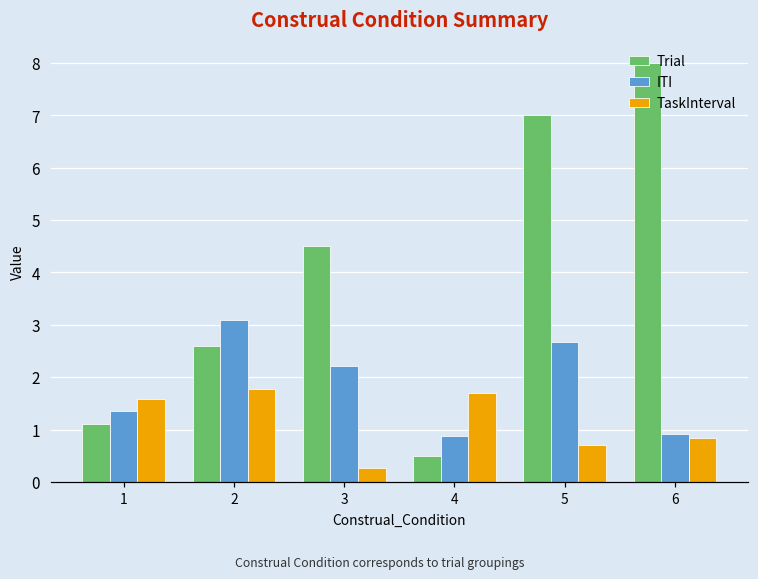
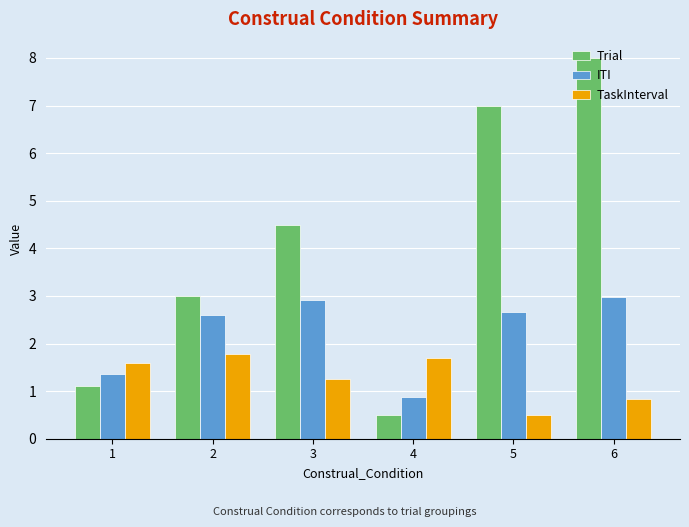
Trial, 2: 2.6 -> 3.0
ITI, 2: 3.1 -> 2.6
ITI, 3: 2.2 -> 2.9
TaskInterval, 3: 0.3 -> 1.3
TaskInterval, 5: 0.7 -> 0.5
ITI, 6: 0.9 -> 3.0
